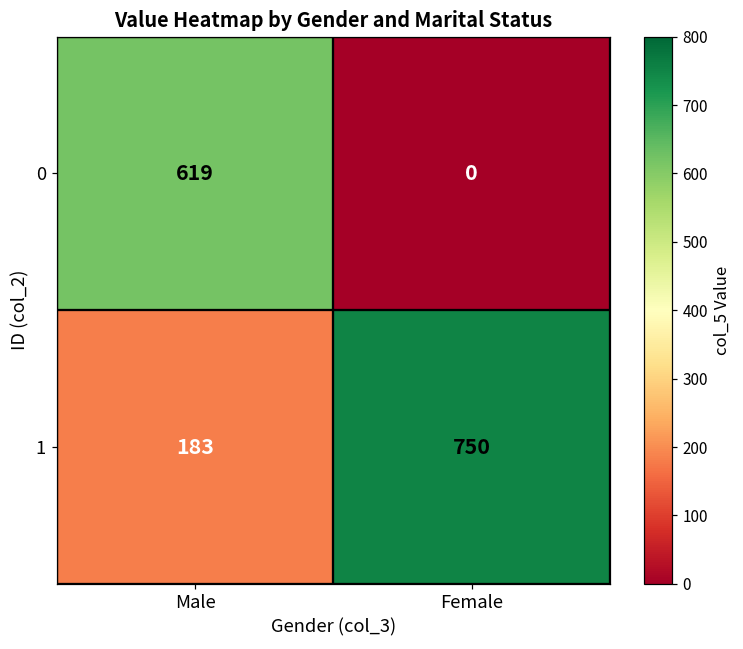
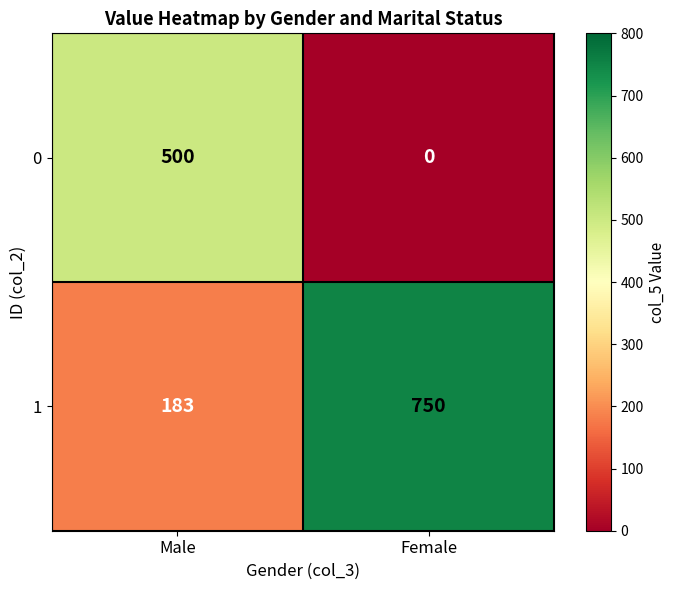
0, Male: 619 -> 500
